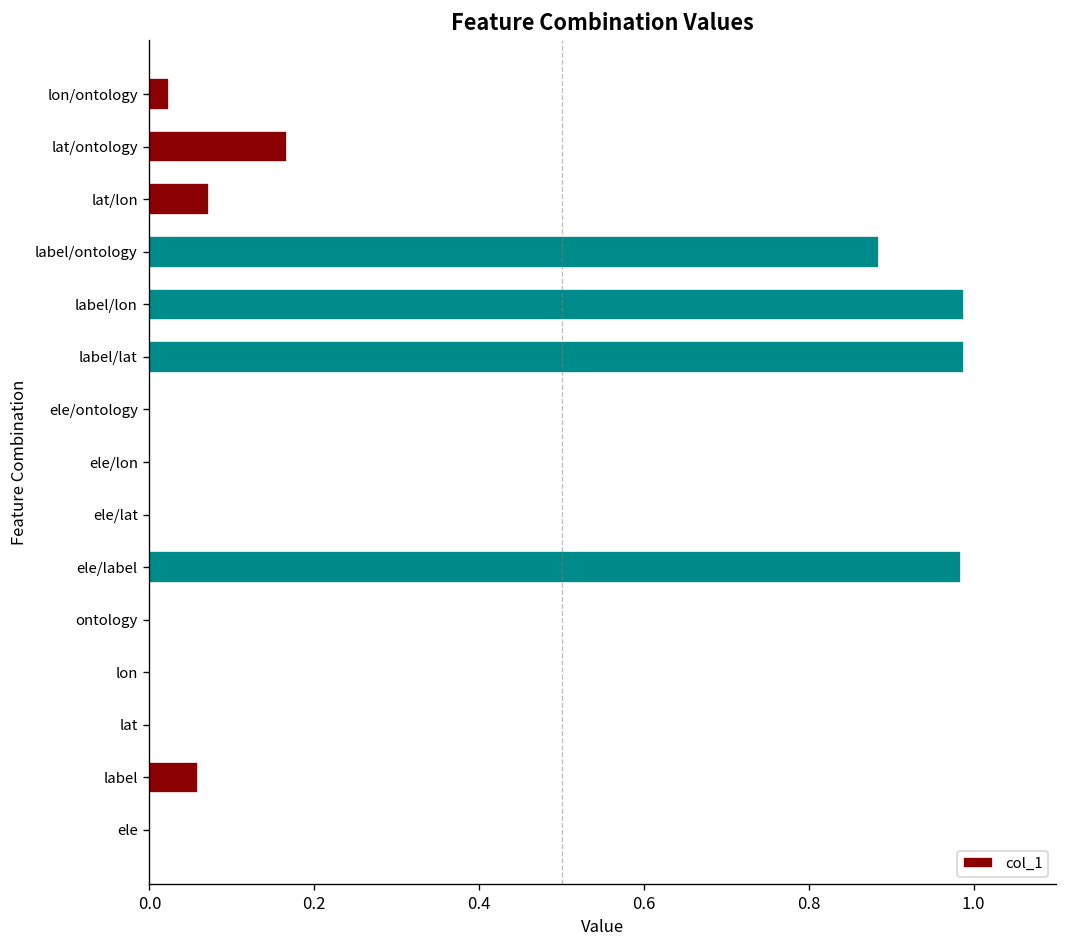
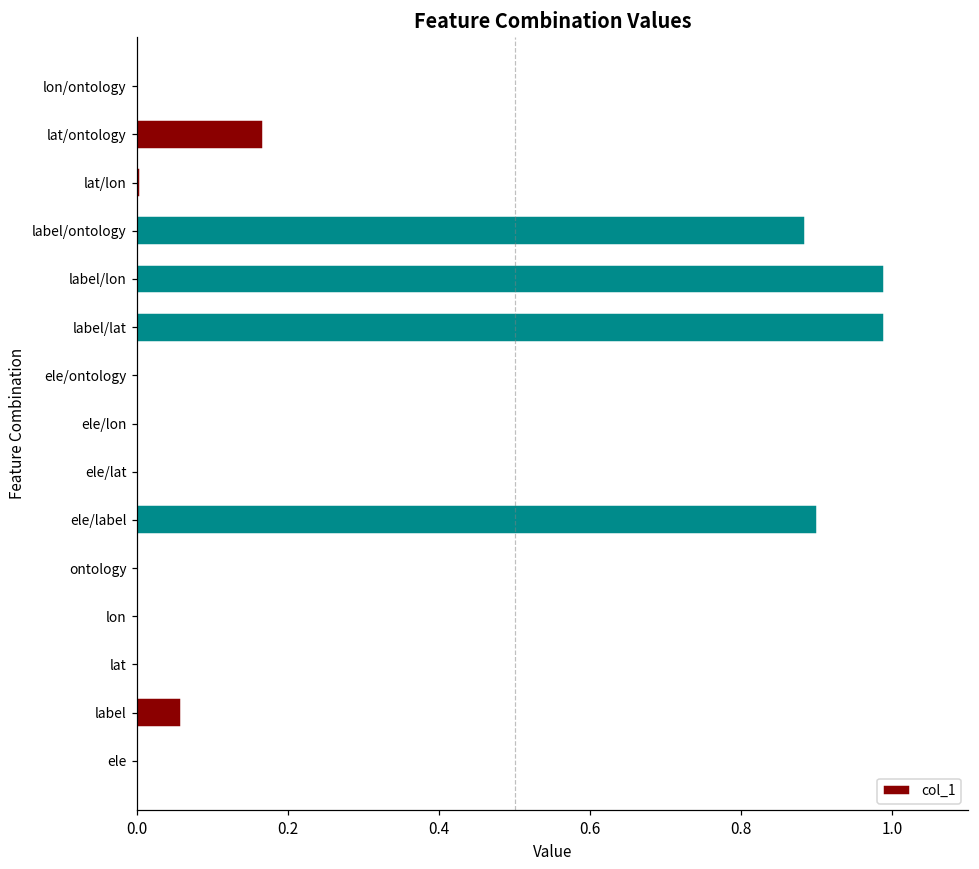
lon/ontology: 0.02 -> 0.00
lat/lon: 0.07 -> 0.00
ele/label: 0.98 -> 0.90
